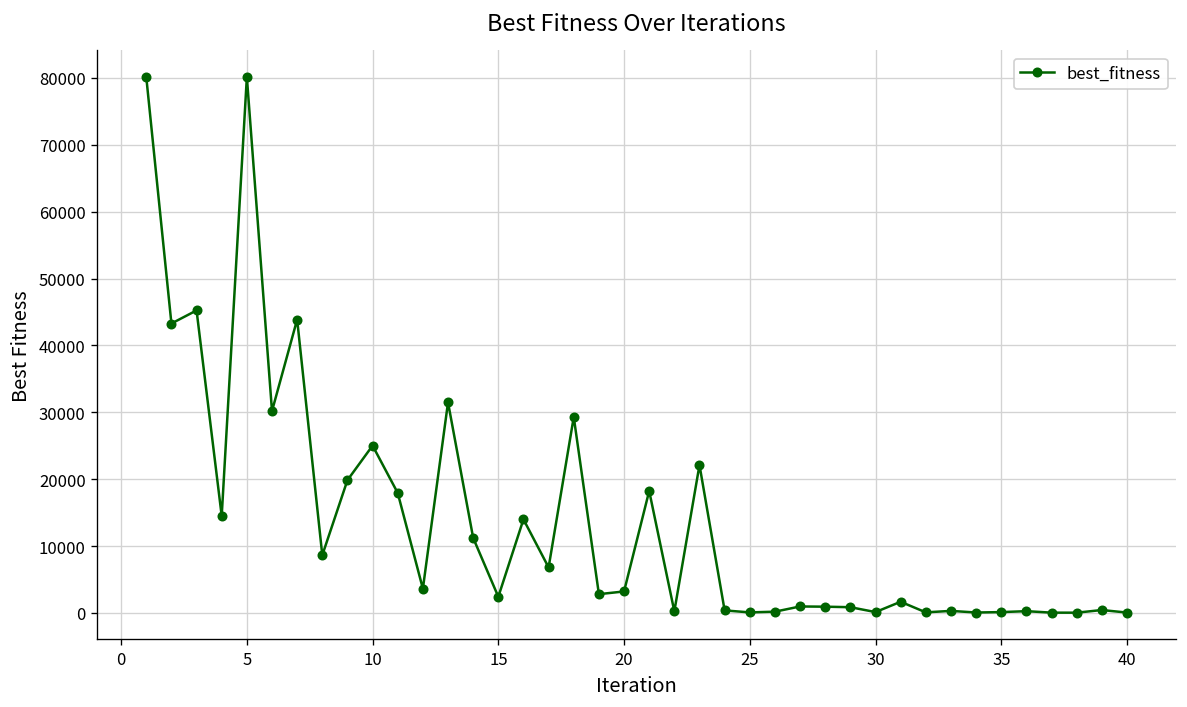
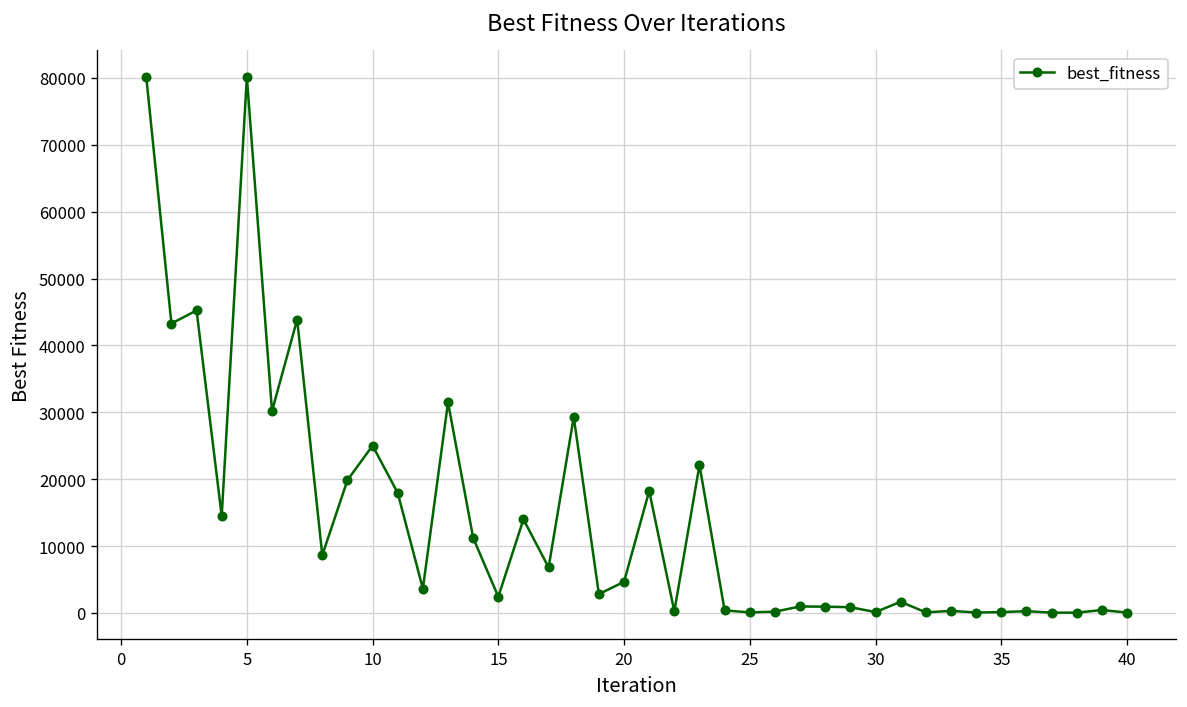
20: 3000 -> 5000
